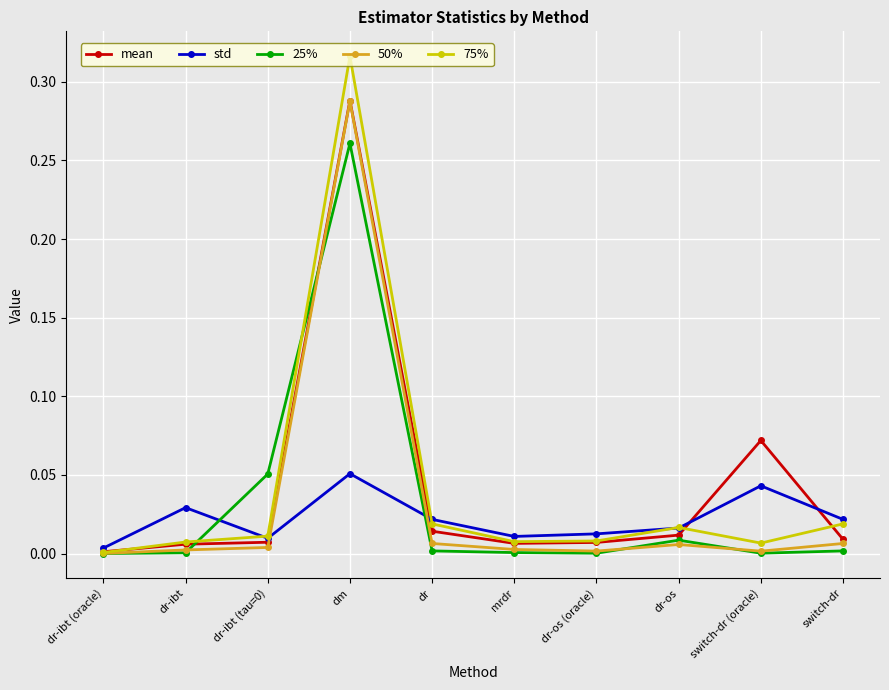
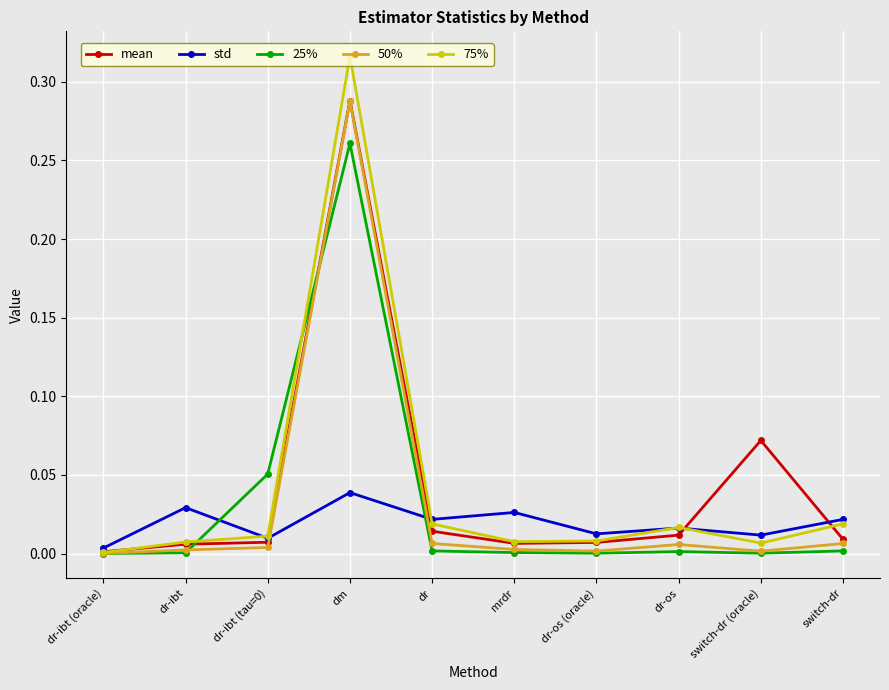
std, dm: 0.051 -> 0.039
std, mrdr: 0.011 -> 0.026
25%, dr-os: 0.008 -> 0.001
std, switch-dr (oracle): 0.043 -> 0.012
